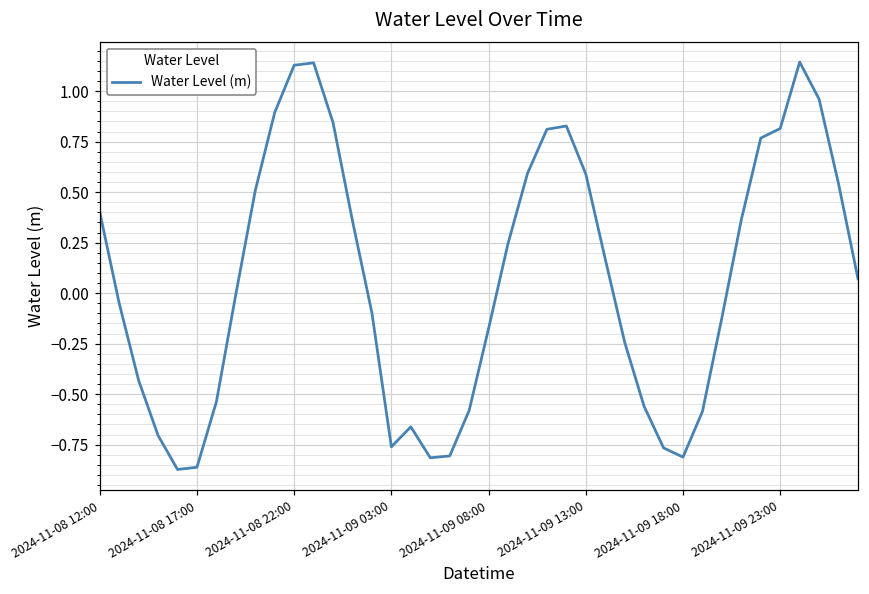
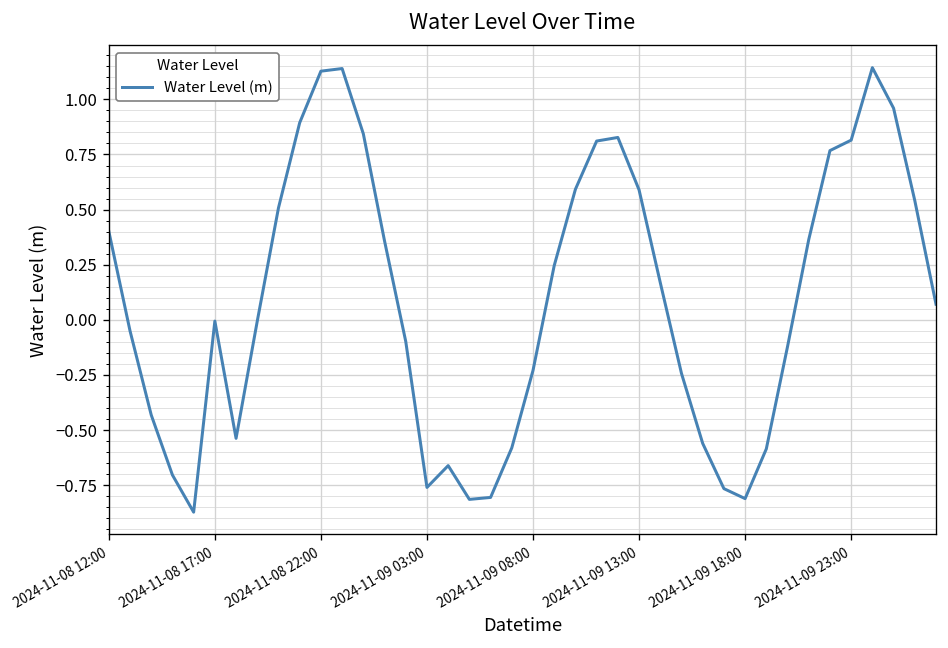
2024-11-08 17:00: -0.86 -> -0.01
2024-11-09 08:00: -0.17 -> -0.23
